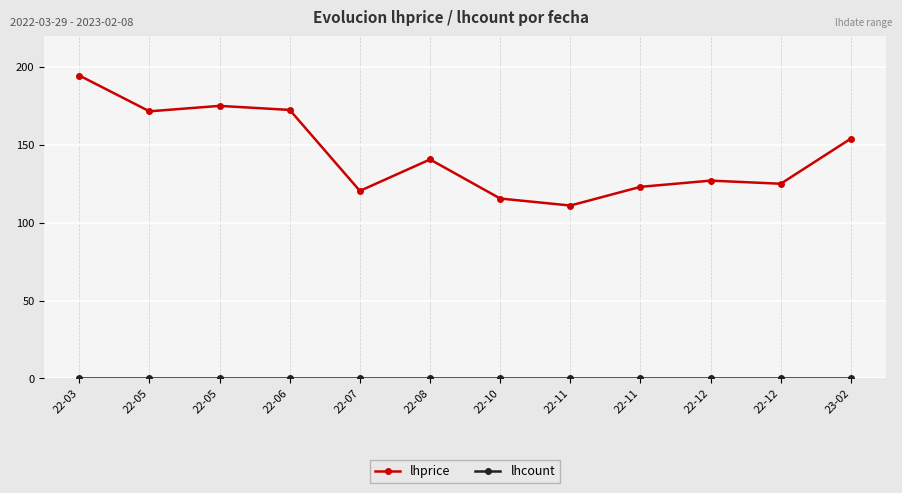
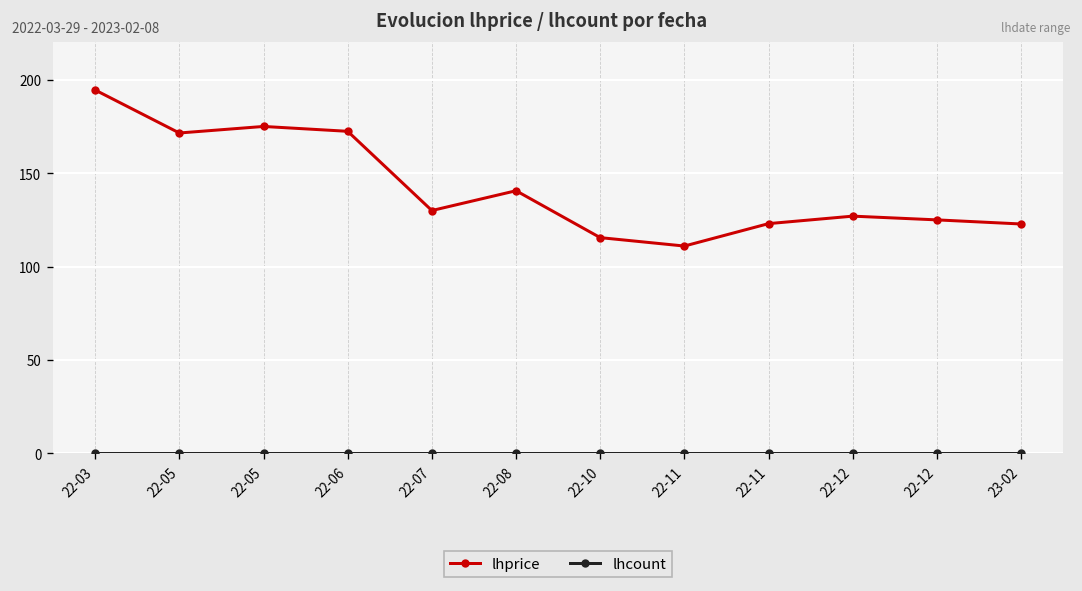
lhprice, 22-07: 120 -> 130
lhprice, 23-02: 154 -> 123
